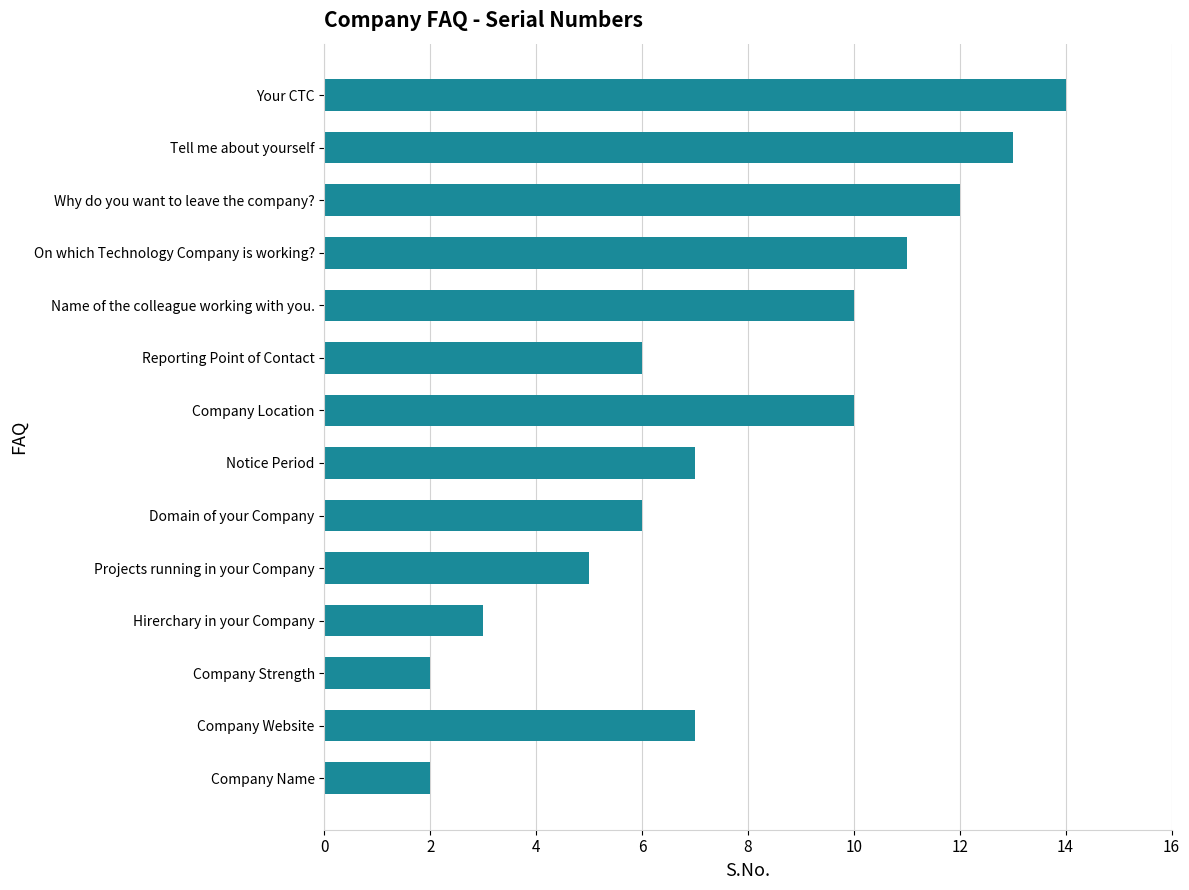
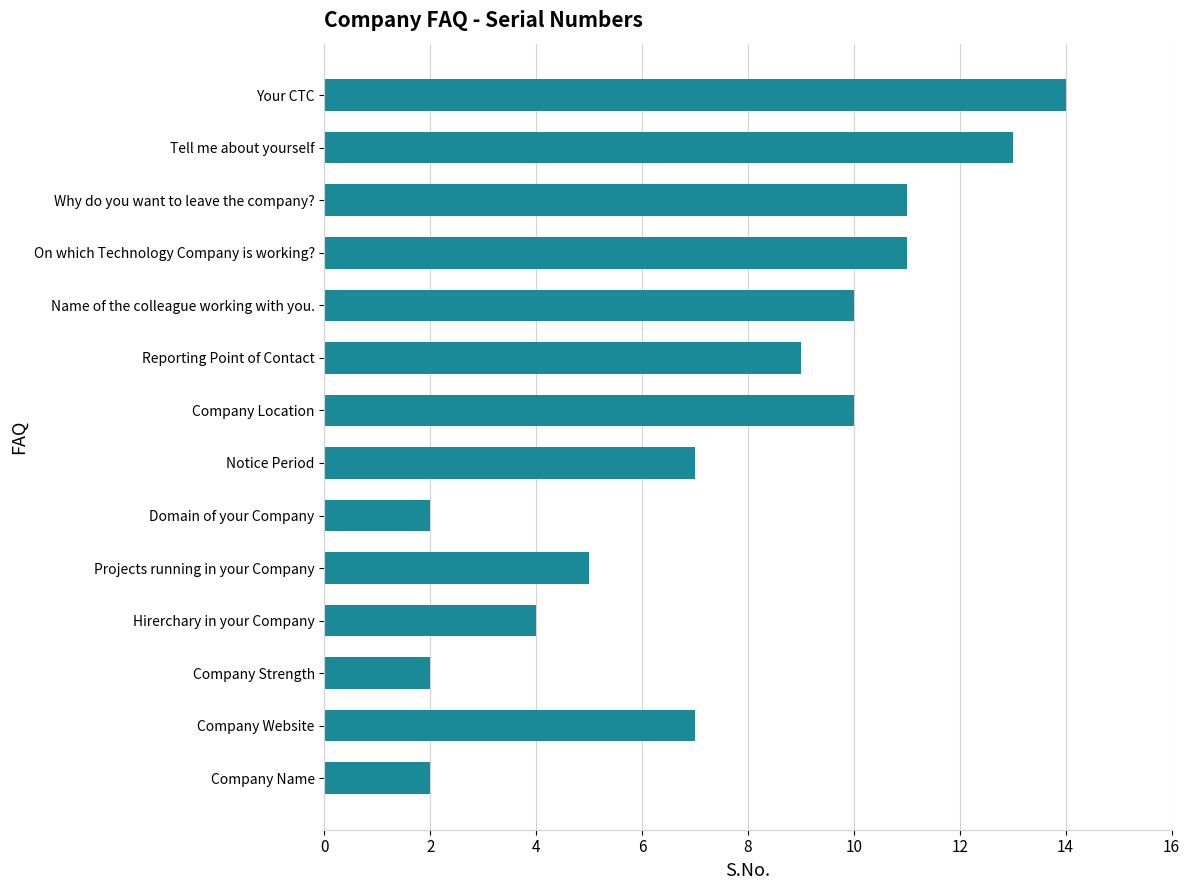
Why do you want to leave the company?: 12 -> 11
Reporting Point of Contact: 6 -> 9
Domain of your Company: 6 -> 2
Hirerchary in your Company: 3 -> 4
